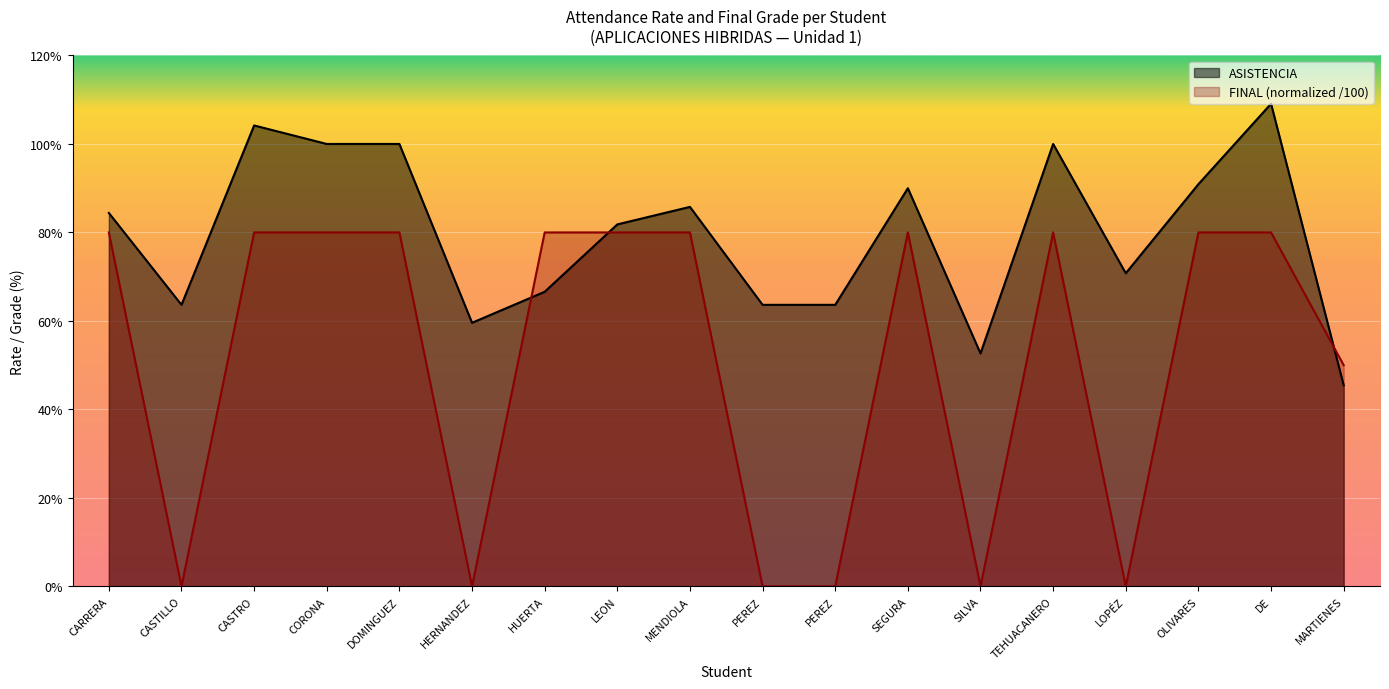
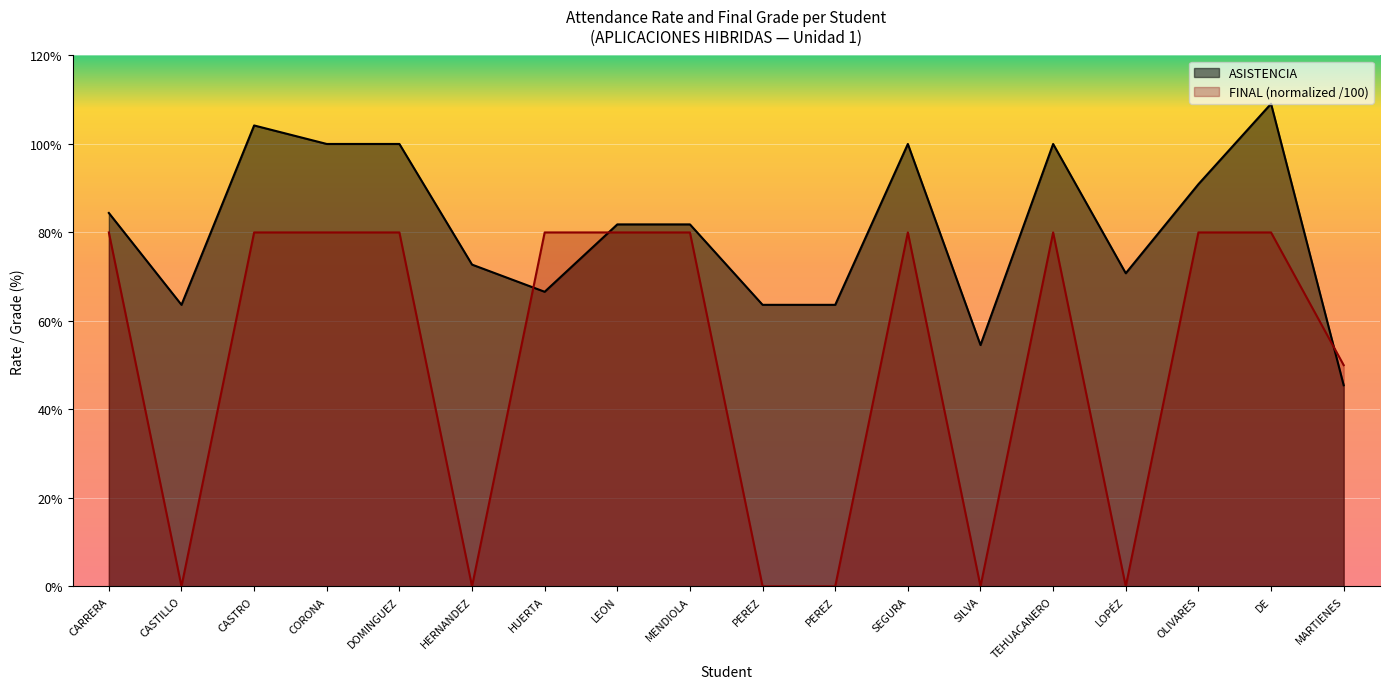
ASISTENCIA, HERNANDEZ: 60% -> 73%
ASISTENCIA, MENDIOLA: 86% -> 82%
ASISTENCIA, SEGURA: 90% -> 100%
ASISTENCIA, SILVA: 53% -> 55%
